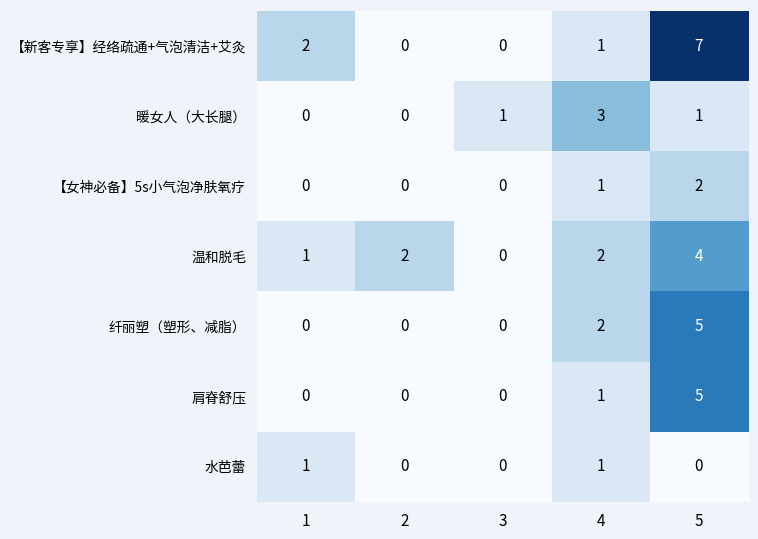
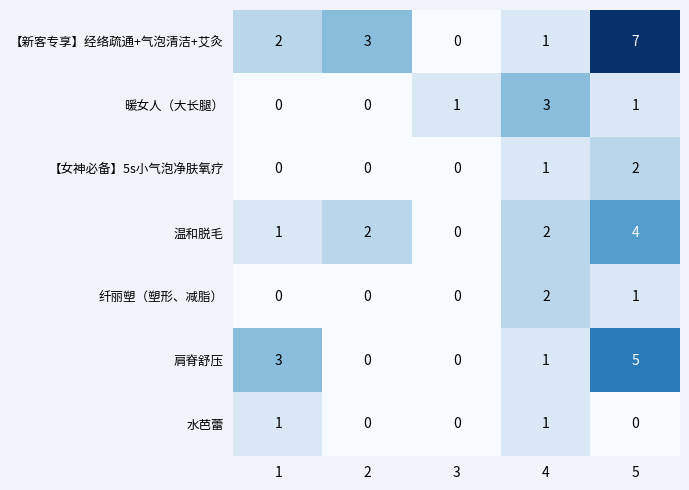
【新客专享】经络疏通+气泡清洁+艾灸, 2: 0 -> 3
纤丽塑（塑形、减脂）, 5: 5 -> 1
肩脊舒压, 1: 0 -> 3
